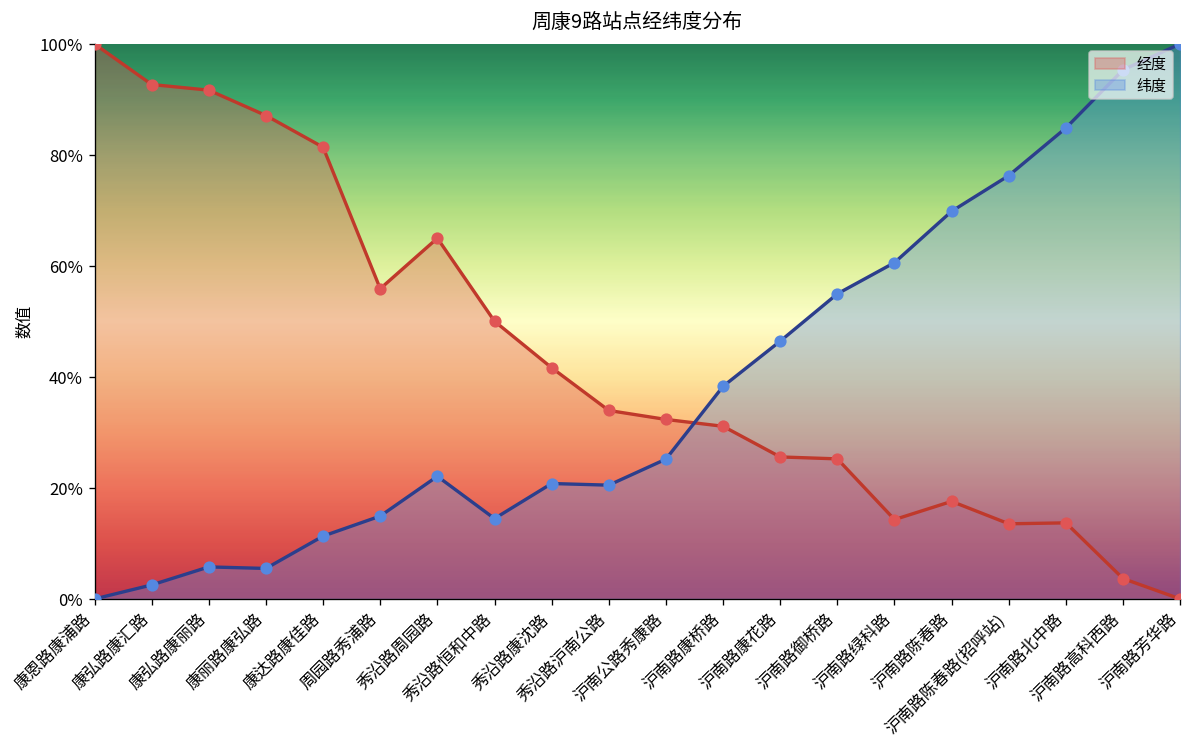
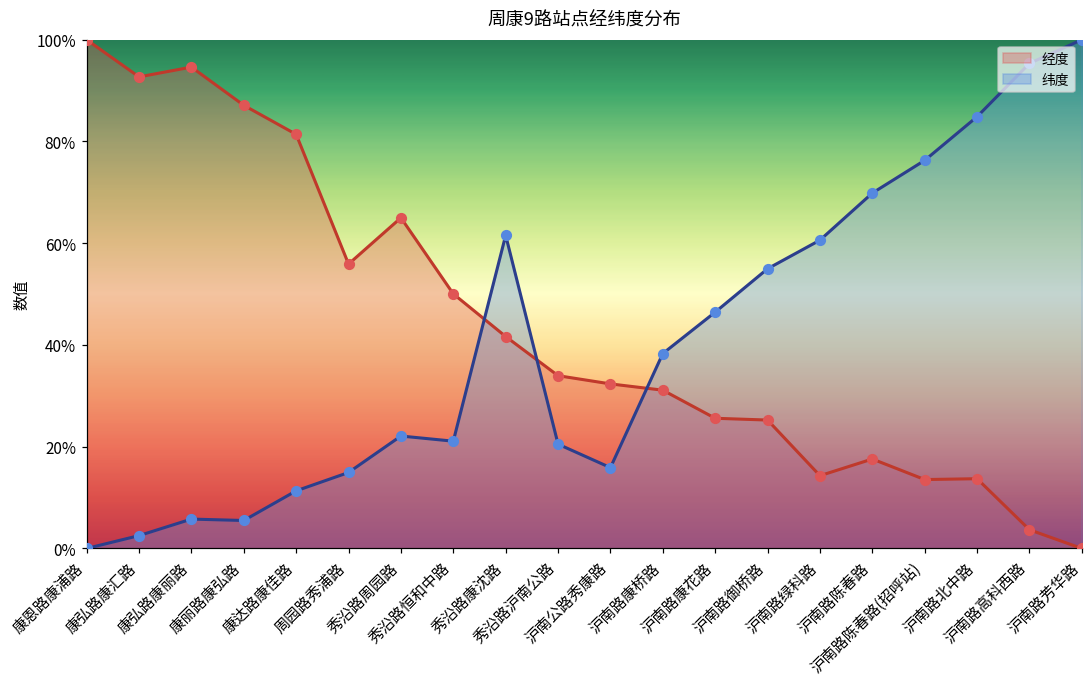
经度, 康弘路康丽路: 92% -> 95%
纬度, 秀沿路恒和中路: 14% -> 21%
纬度, 秀沿路康沈路: 21% -> 62%
纬度, 沪南公路秀康路: 25% -> 16%
